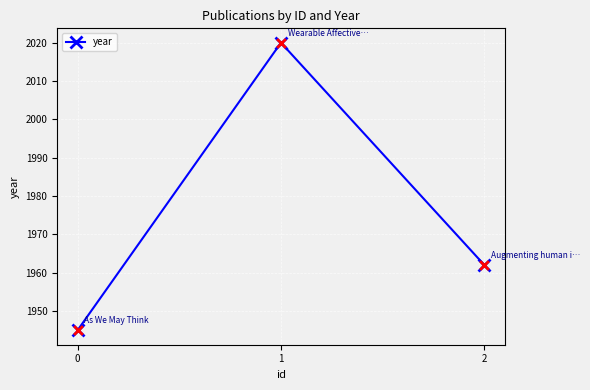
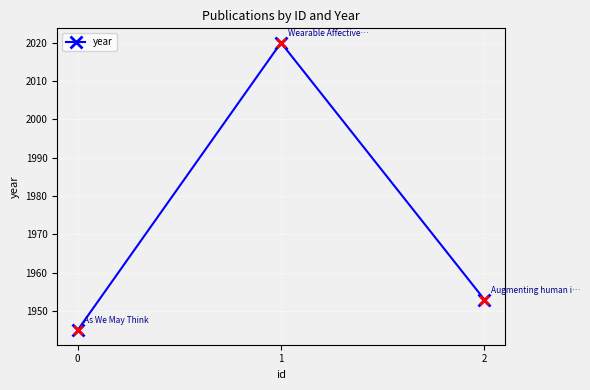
2: 1962 -> 1953
